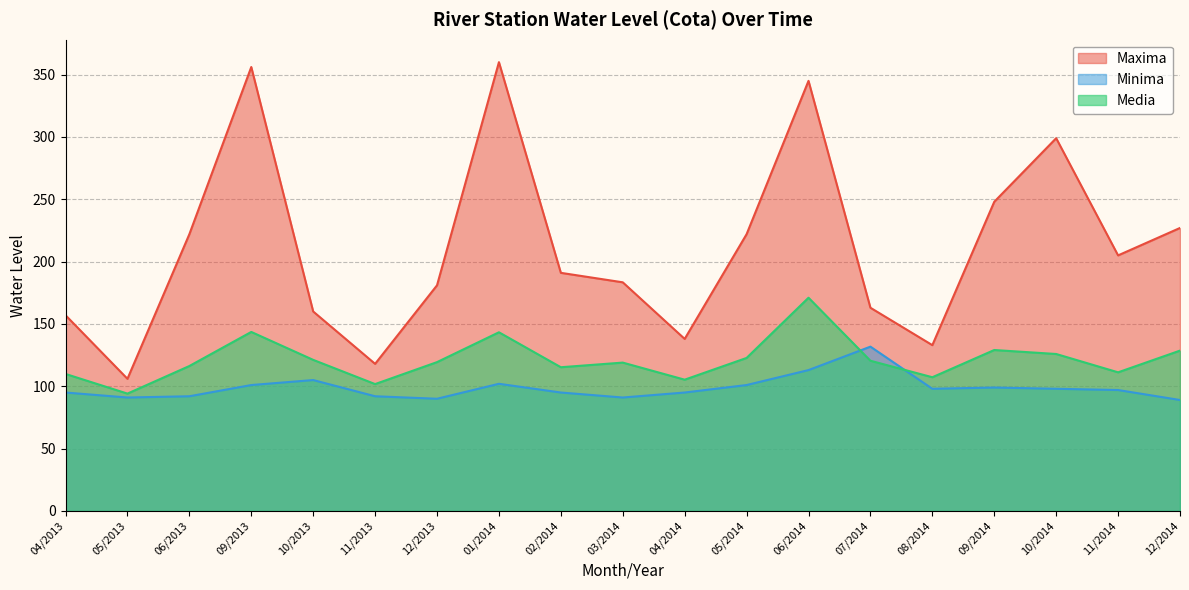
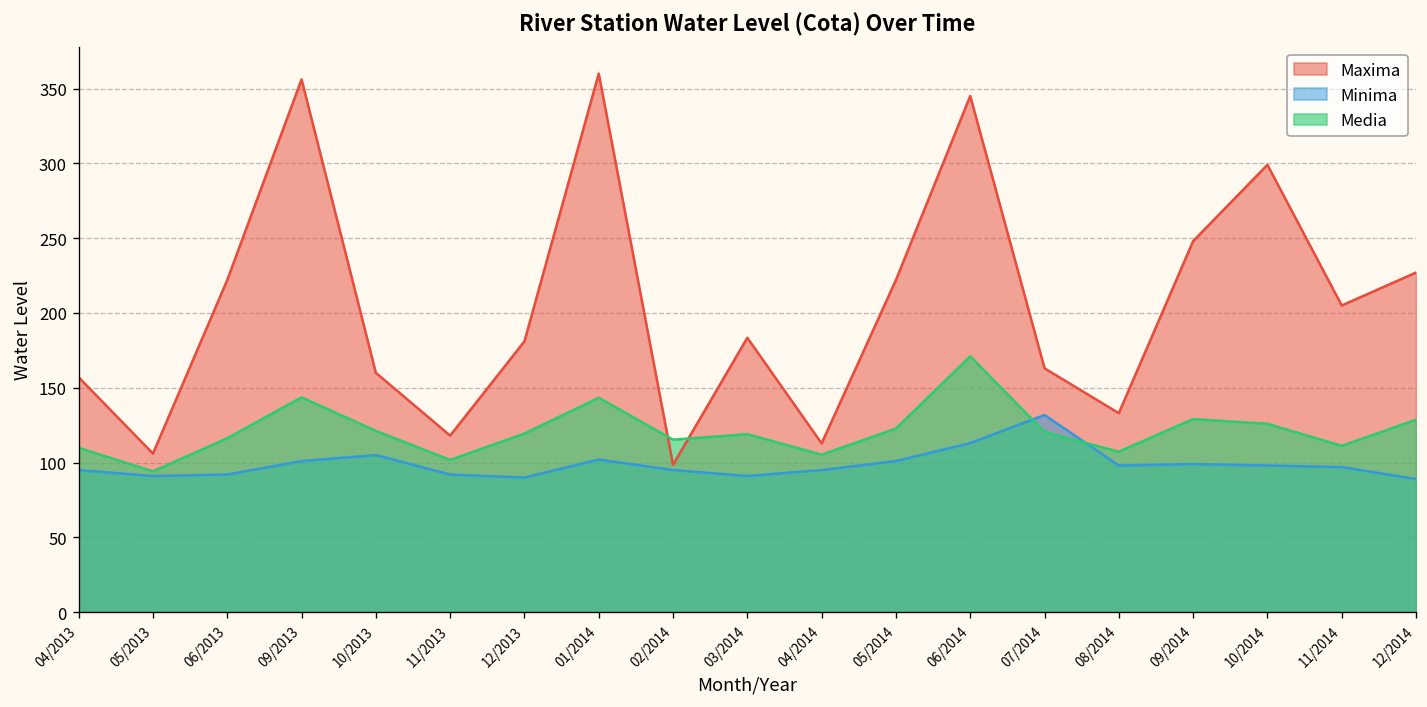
Maxima, 02/2014: 191 -> 99
Maxima, 04/2014: 138 -> 113
